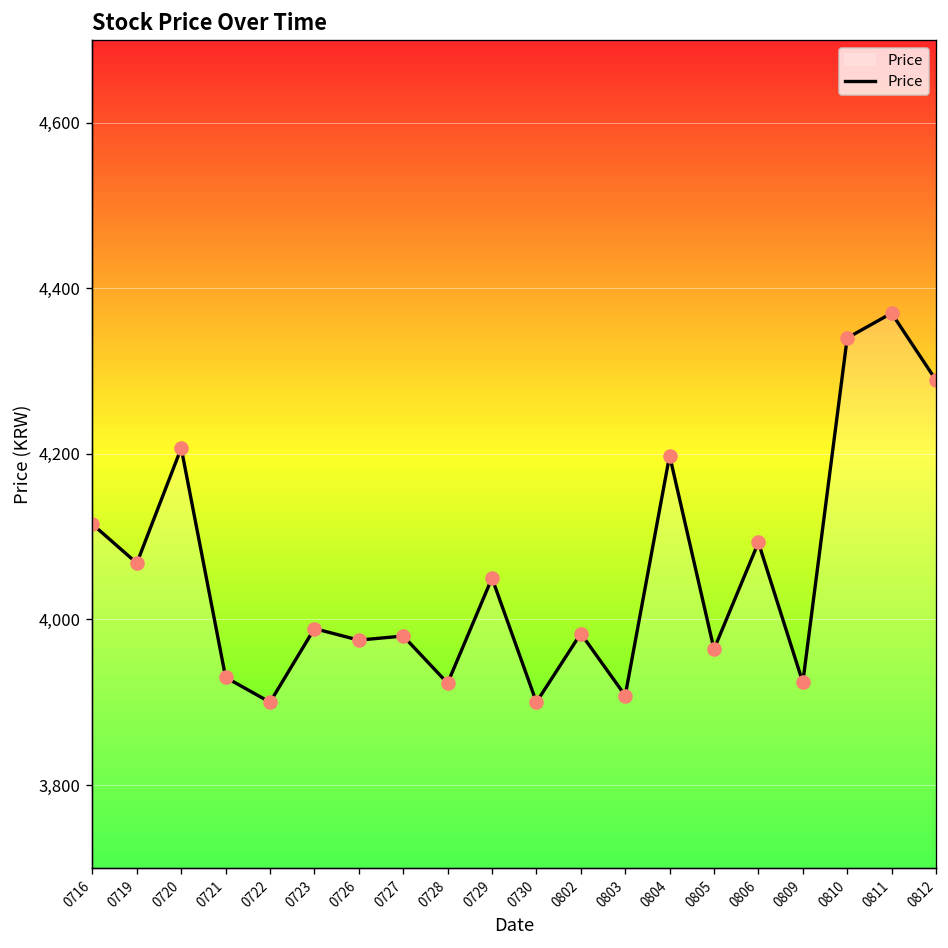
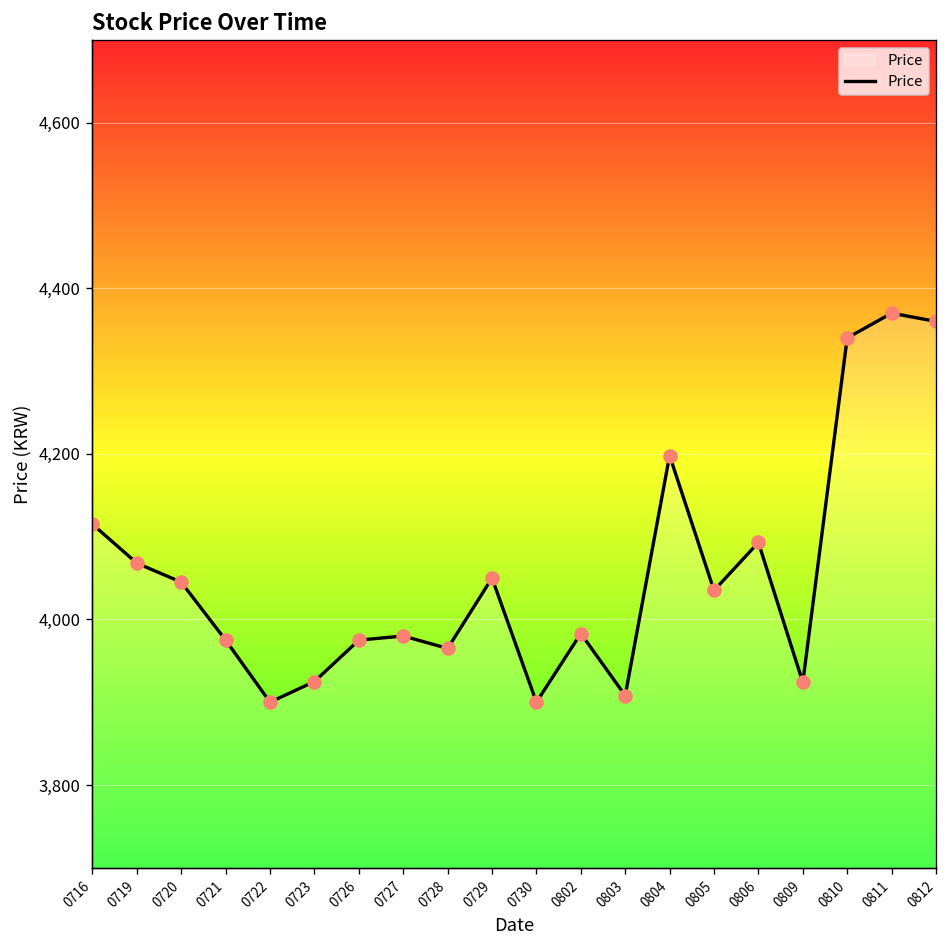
0720: 4,210 -> 4,050
0721: 3,930 -> 3,980
0723: 3,990 -> 3,930
0728: 3,920 -> 3,970
0805: 3,960 -> 4,040
0812: 4,290 -> 4,360
